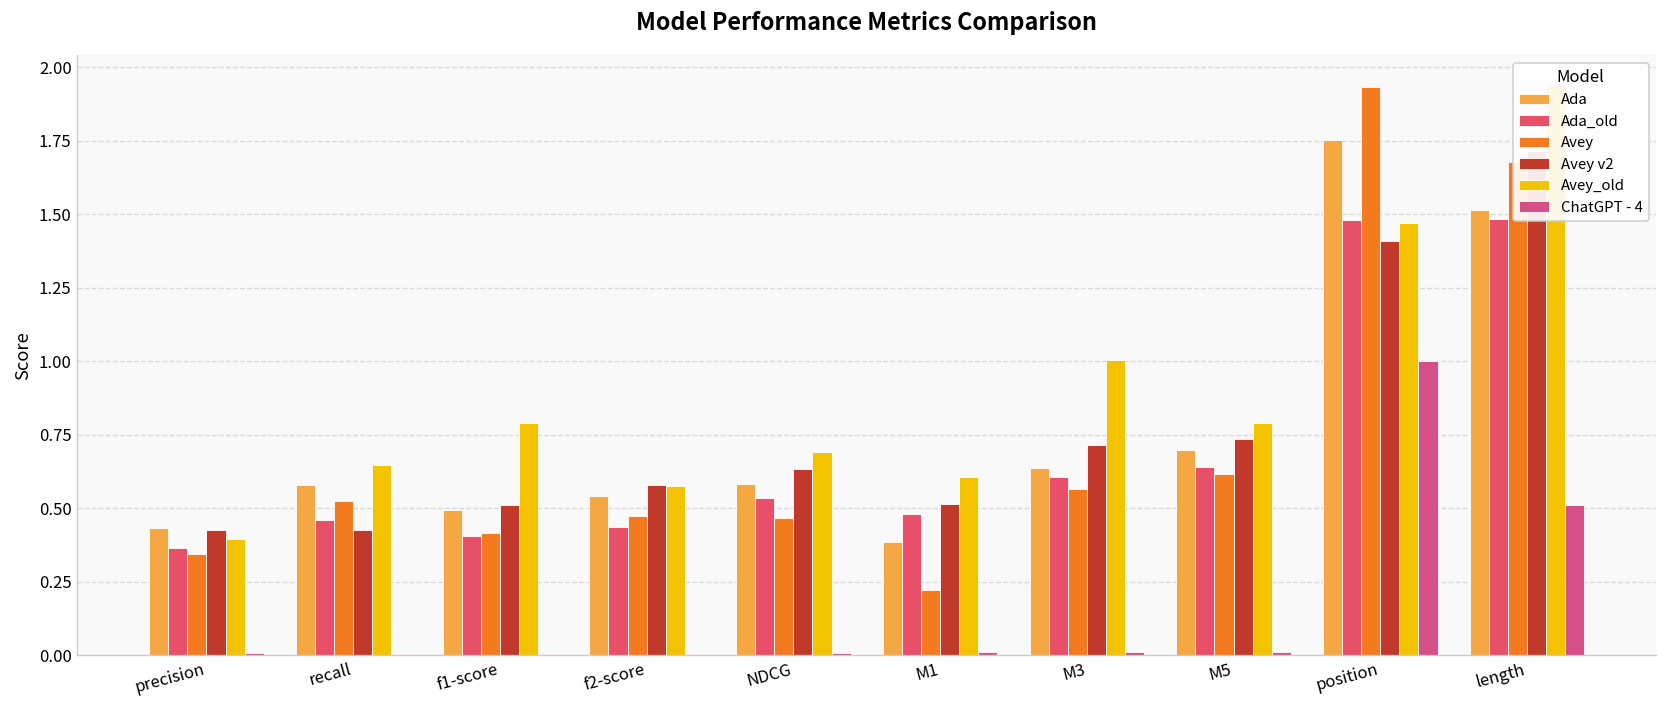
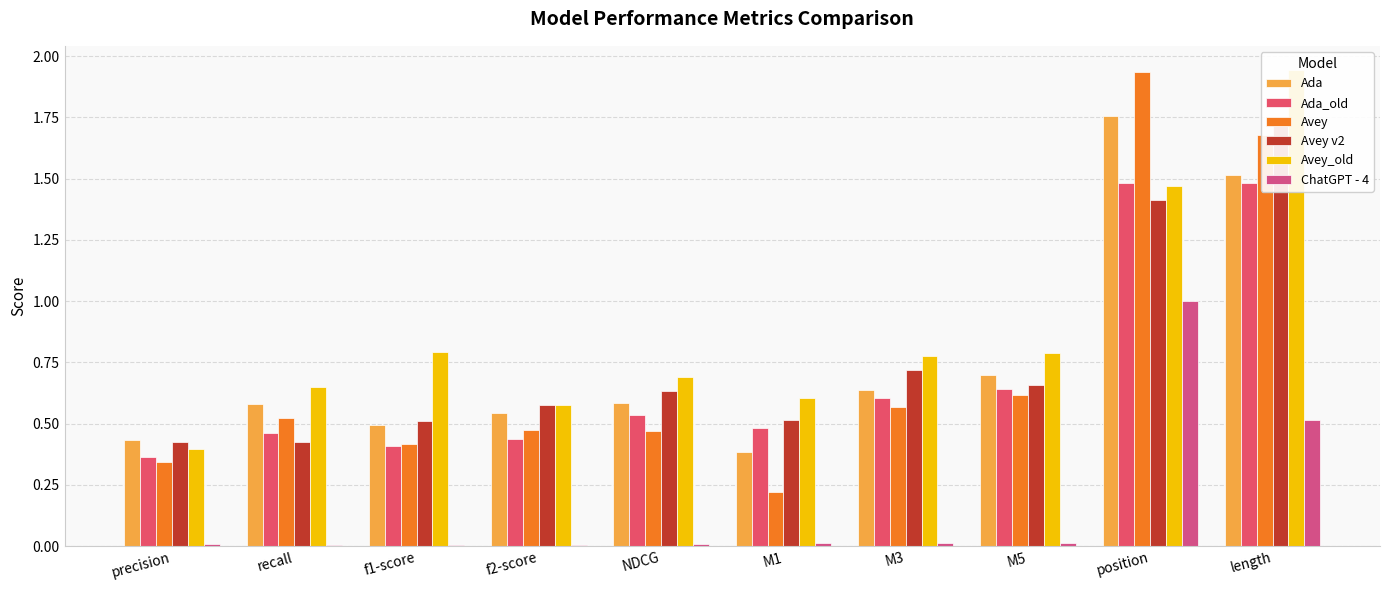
Avey_old, M3: 1.01 -> 0.78
Avey v2, M5: 0.74 -> 0.66
